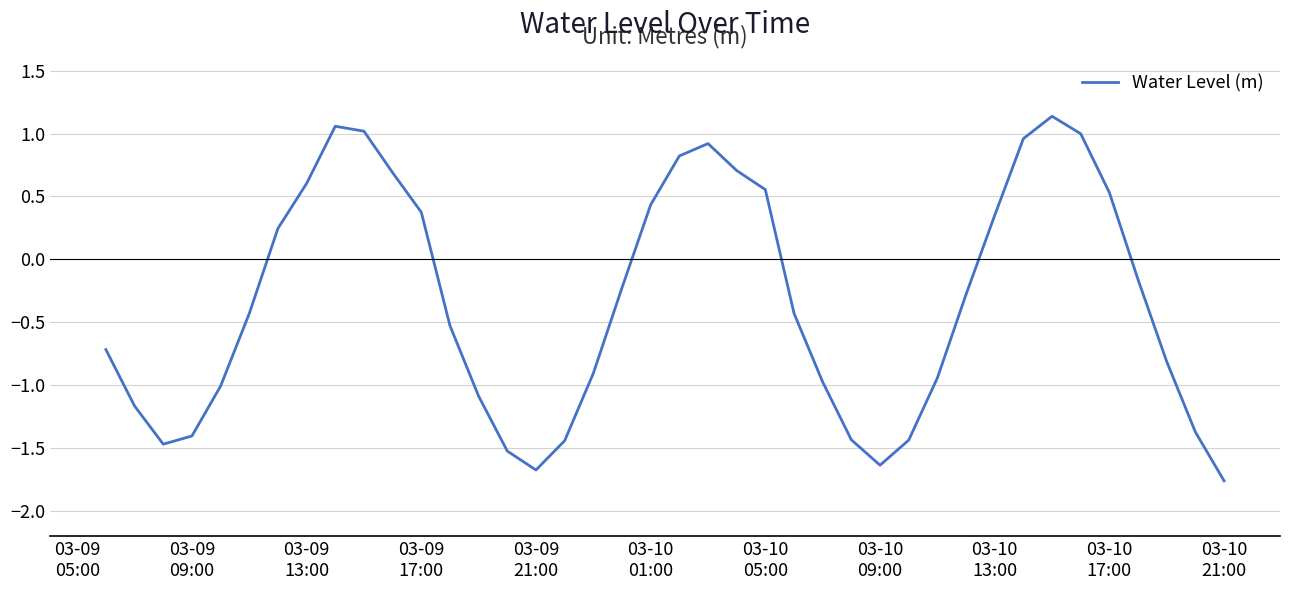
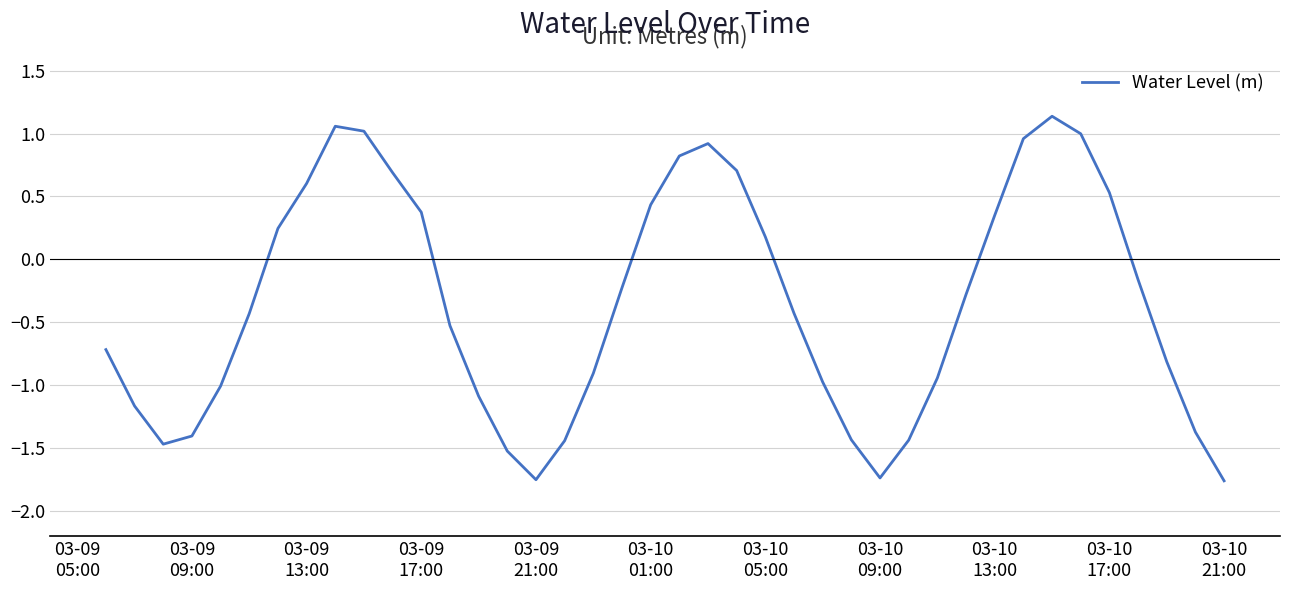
03-09 21:00: -1.67 -> -1.75
03-10 05:00: 0.55 -> 0.18
03-10 09:00: -1.63 -> -1.74
